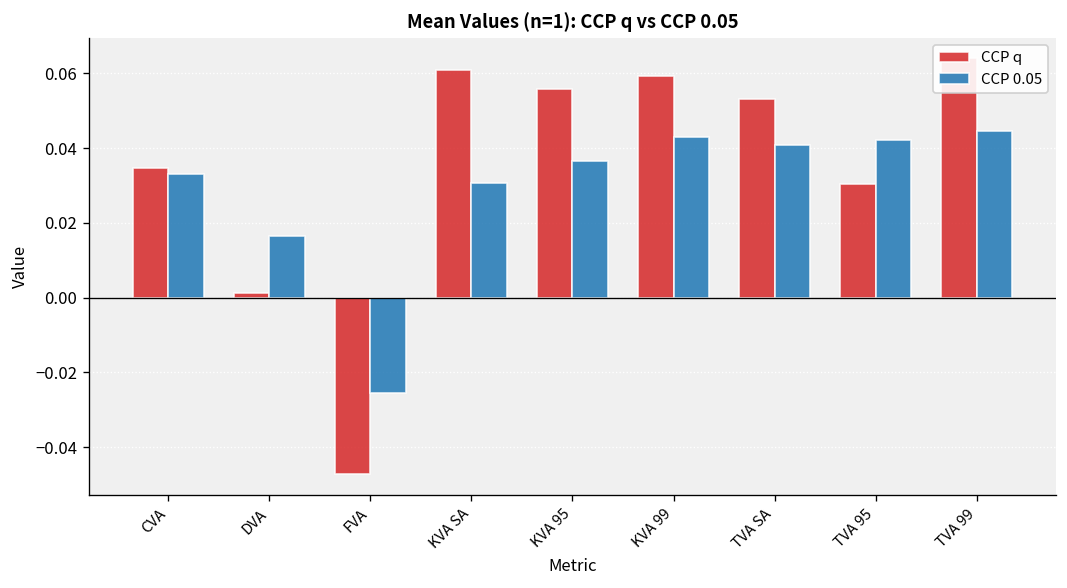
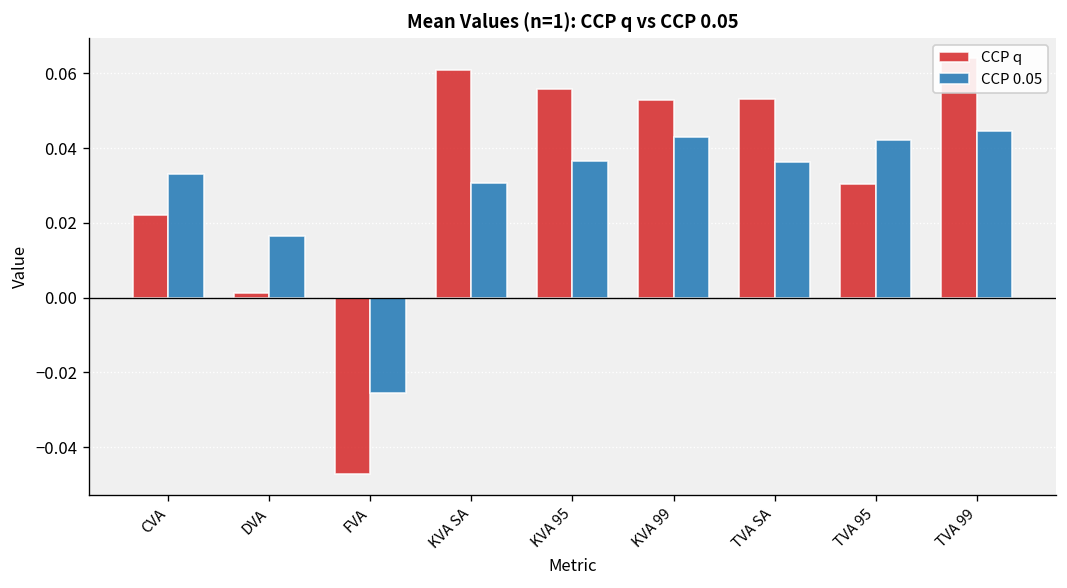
CCP q, CVA: 0.035 -> 0.022
CCP q, KVA 99: 0.059 -> 0.053
CCP 0.05, TVA SA: 0.041 -> 0.036
